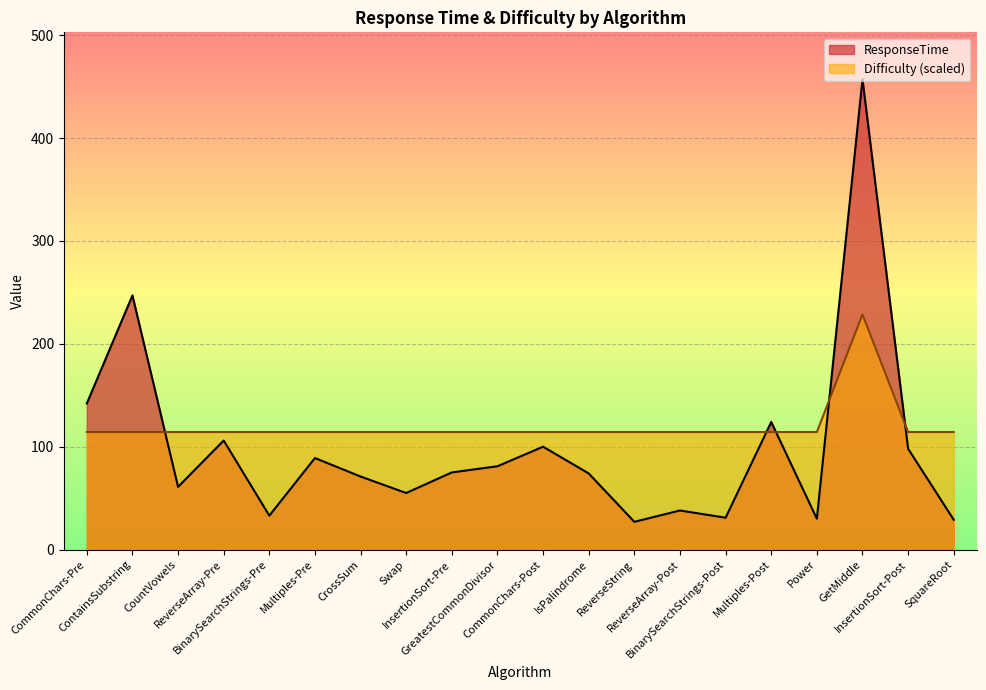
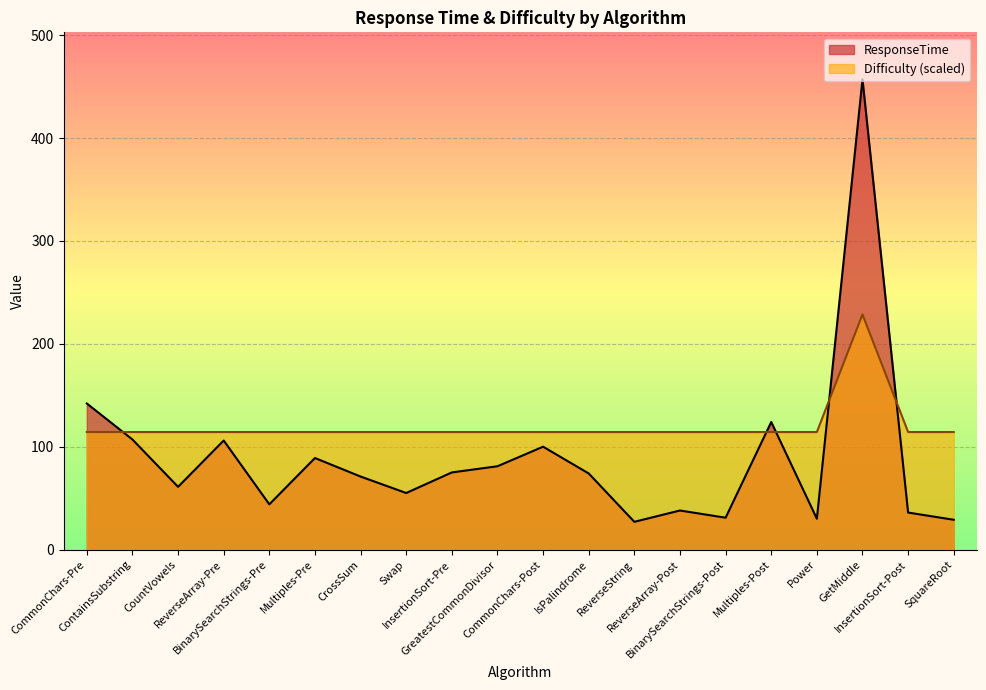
ResponseTime, ContainsSubstring: 247 -> 107
ResponseTime, BinarySearchStrings-Pre: 33 -> 44
ResponseTime, InsertionSort-Post: 98 -> 36
